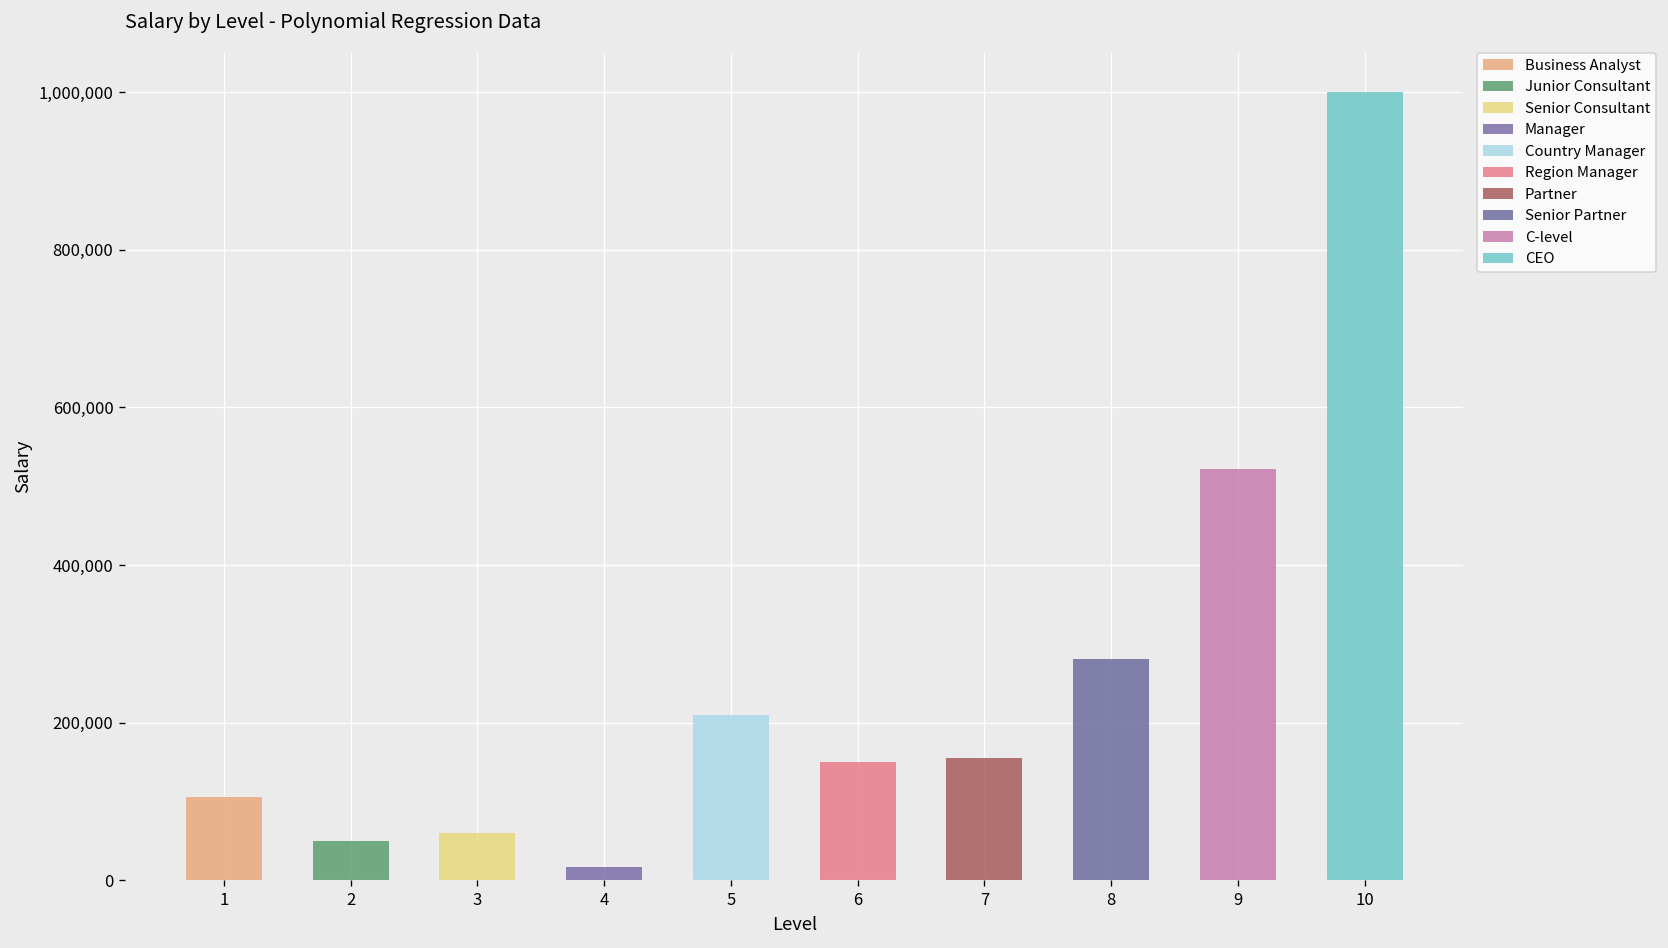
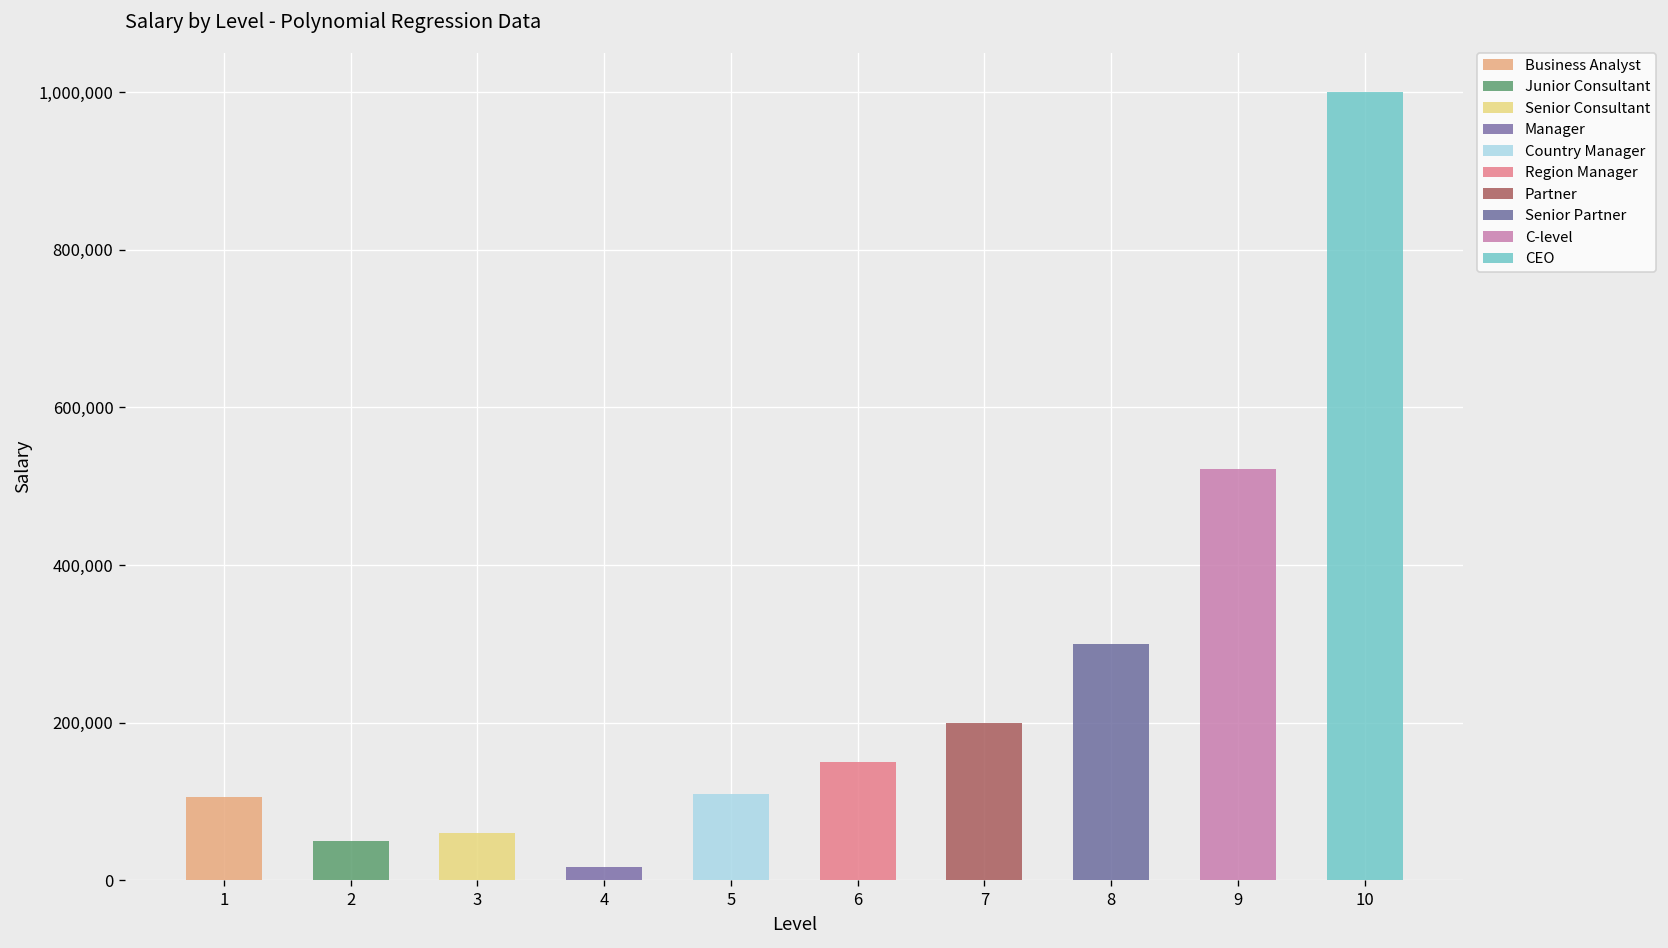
5: 210,000 -> 110,000
7: 150,000 -> 200,000
8: 280,000 -> 300,000
